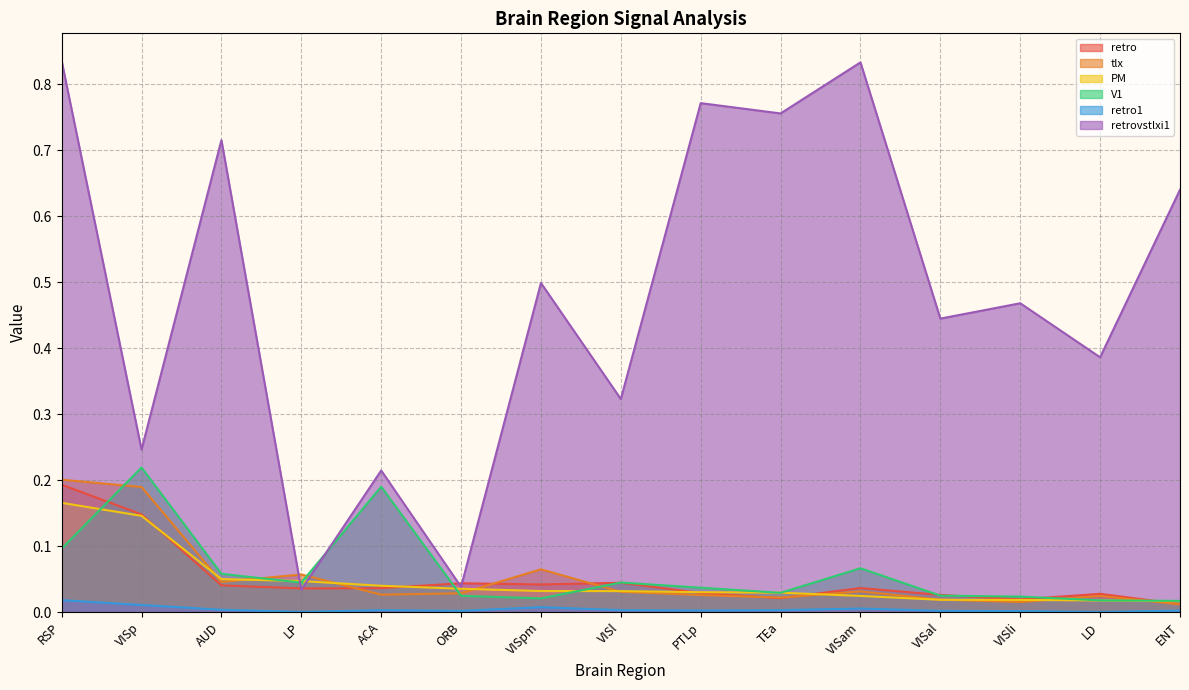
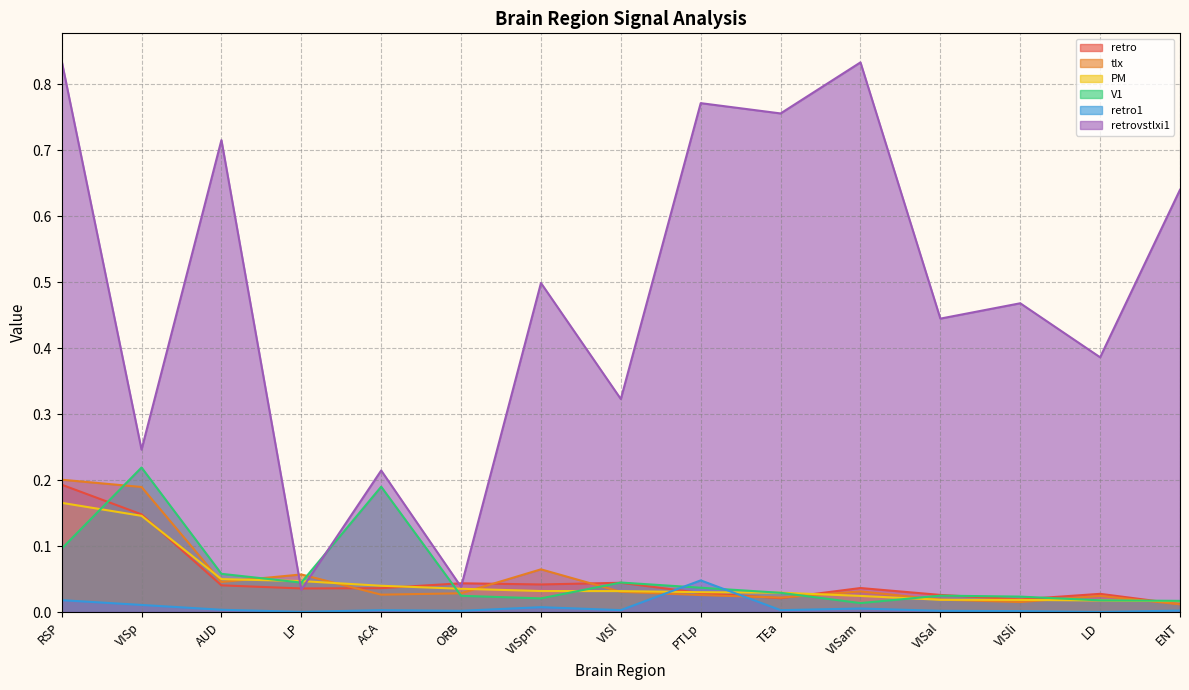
retro1, PTLp: 0.00 -> 0.05
V1, VISam: 0.07 -> 0.01
